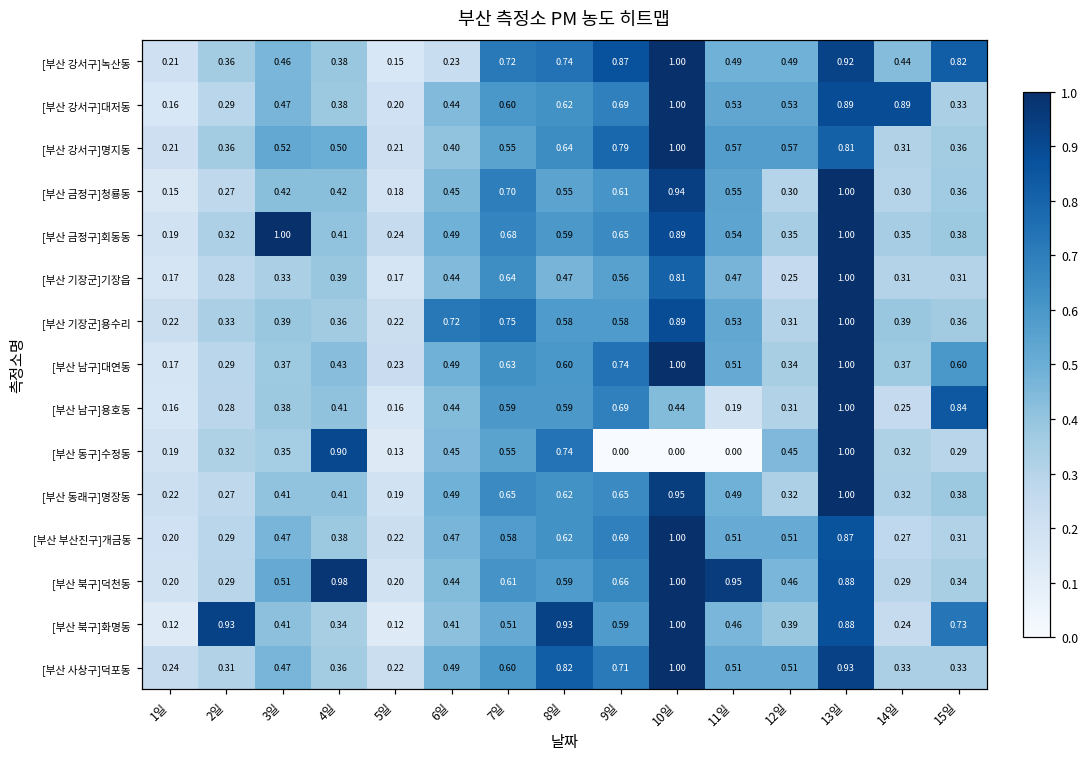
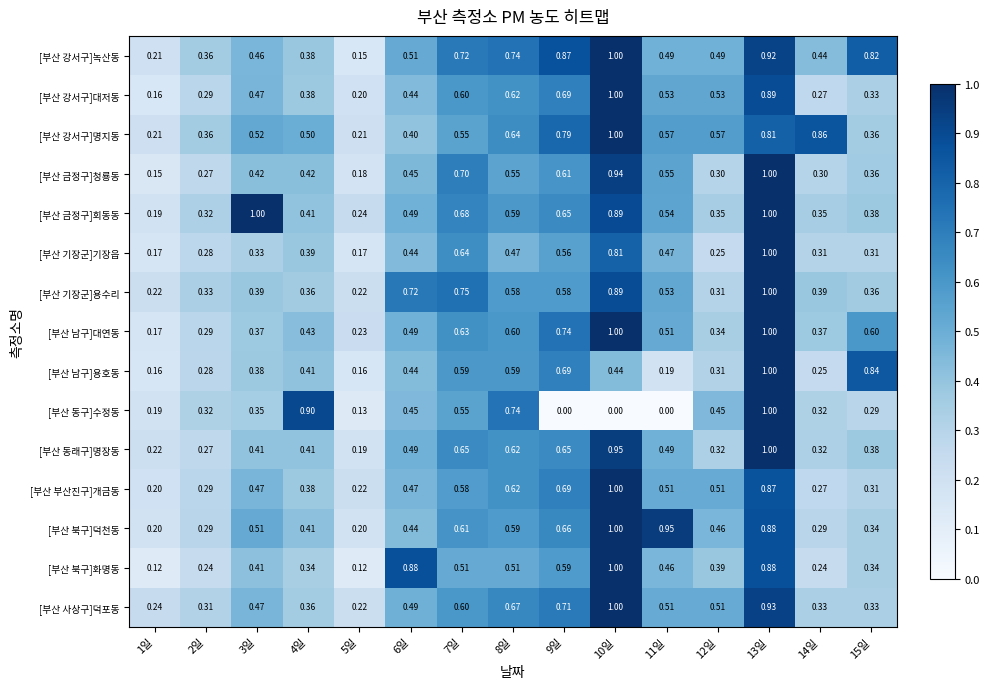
[부산 강서구]녹산동, 6일: 0.23 -> 0.51
[부산 강서구]대저동, 14일: 0.89 -> 0.27
[부산 강서구]명지동, 14일: 0.31 -> 0.86
[부산 북구]덕천동, 4일: 0.98 -> 0.41
[부산 북구]화명동, 2일: 0.93 -> 0.24
[부산 북구]화명동, 6일: 0.41 -> 0.88
[부산 북구]화명동, 8일: 0.93 -> 0.51
[부산 북구]화명동, 15일: 0.73 -> 0.34
[부산 사상구]덕포동, 8일: 0.82 -> 0.67
